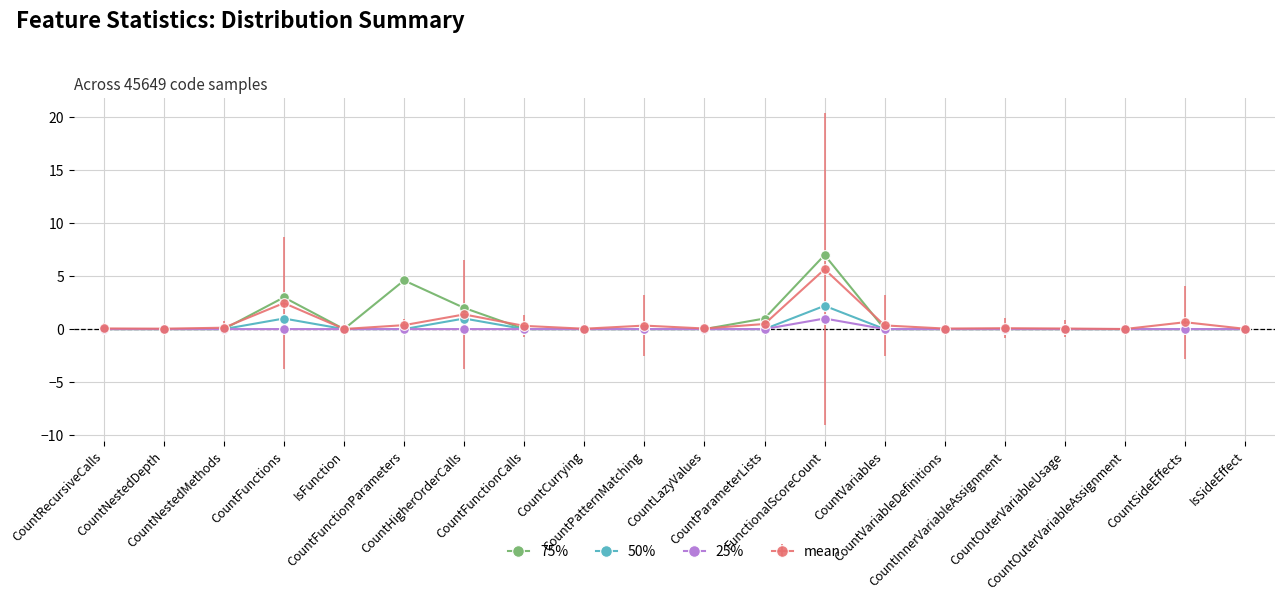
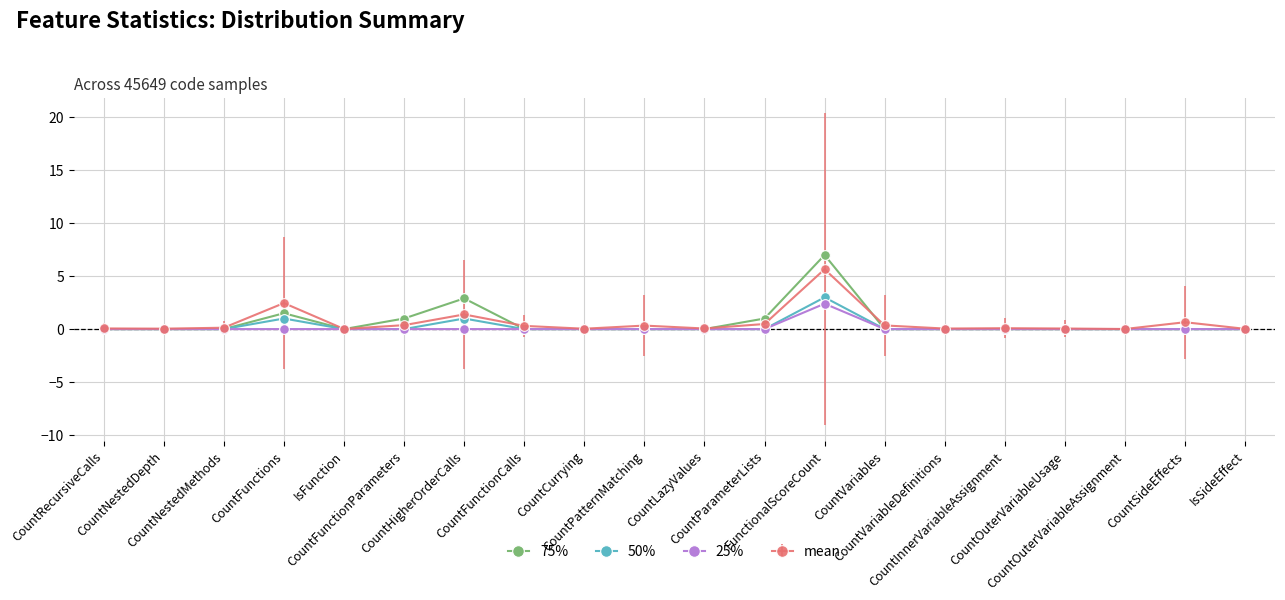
75%, CountFunctions: 3.0 -> 1.5
75%, CountFunctionParameters: 4.6 -> 1.0
75%, CountHigherOrderCalls: 2.0 -> 2.9
50%, FunctionalScoreCount: 2.2 -> 3.0
25%, FunctionalScoreCount: 1.0 -> 2.4
